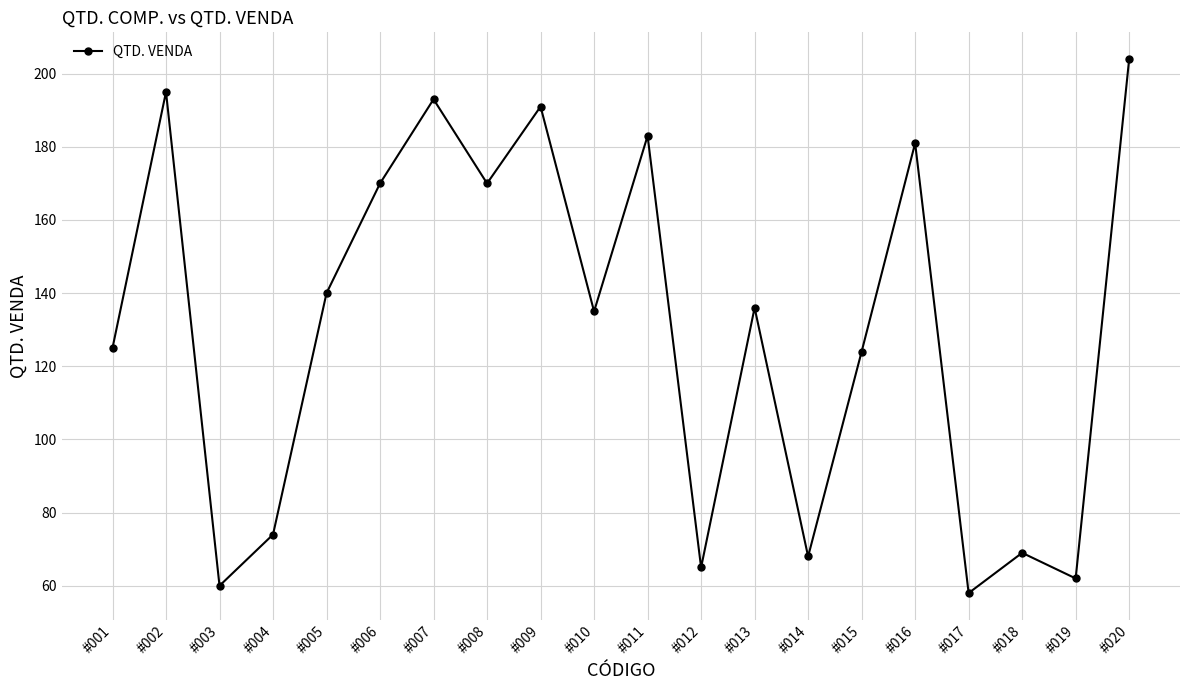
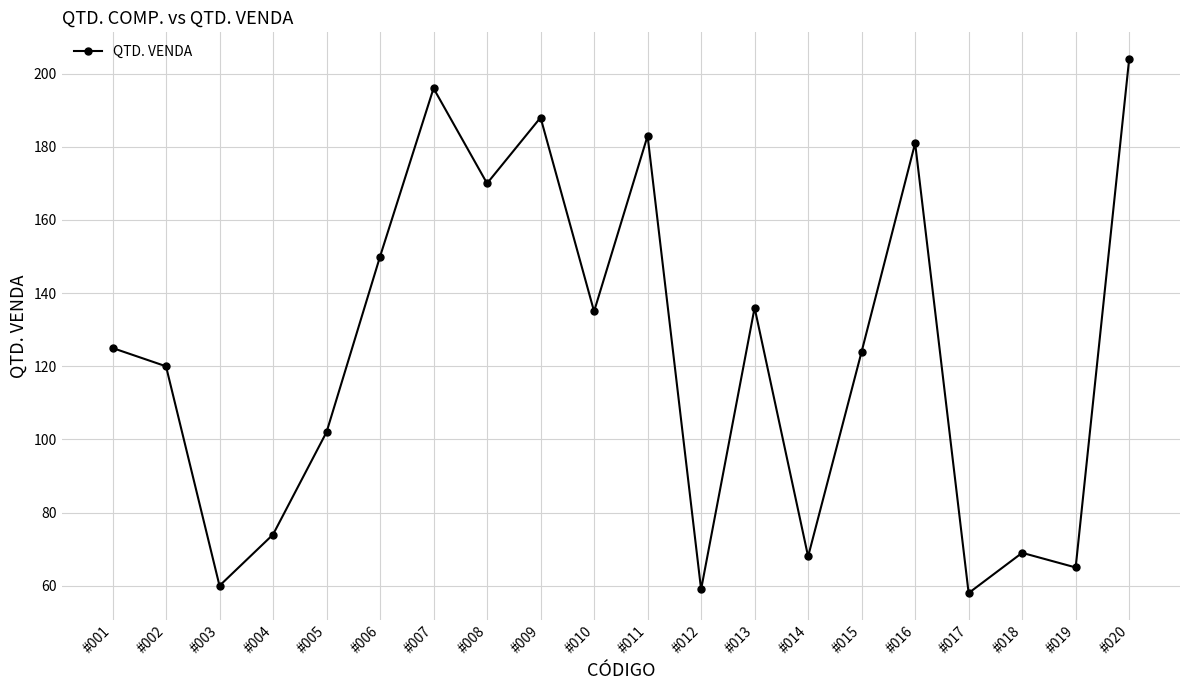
#002: 195 -> 120
#005: 140 -> 102
#006: 170 -> 150
#007: 193 -> 196
#009: 191 -> 188
#012: 65 -> 59
#019: 62 -> 65
